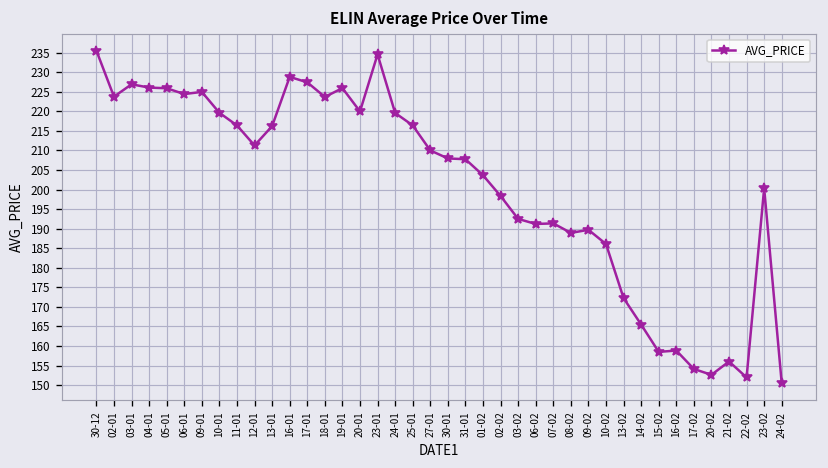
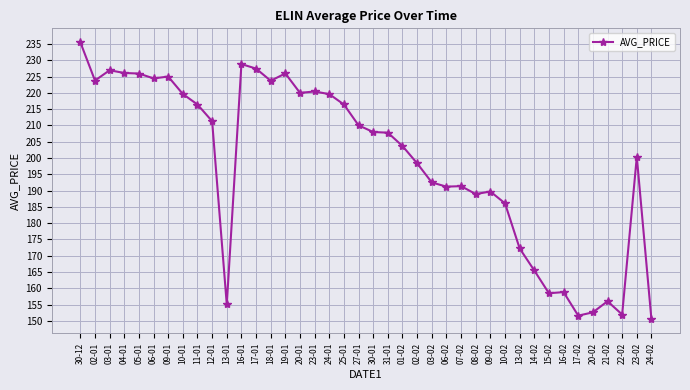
13-01: 216 -> 155
23-01: 235 -> 220
17-02: 154 -> 152
